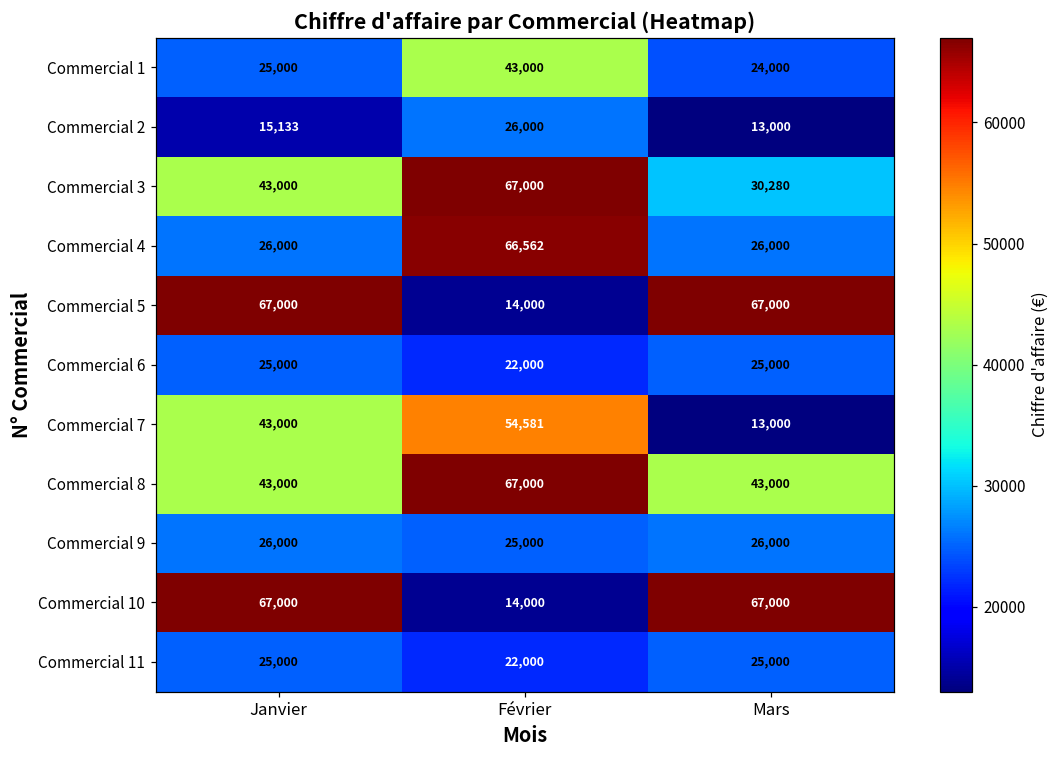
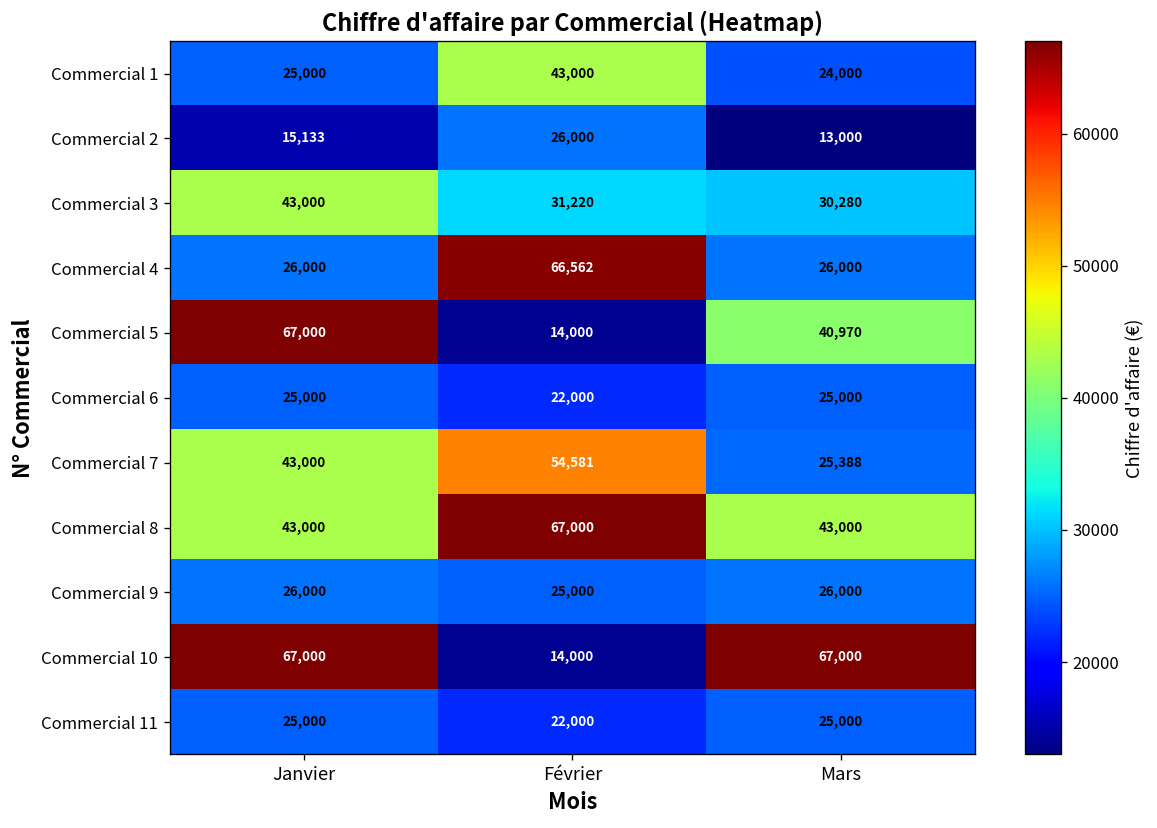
Commercial 3, Février: 67,000 -> 31,220
Commercial 5, Mars: 67,000 -> 40,970
Commercial 7, Mars: 13,000 -> 25,388
